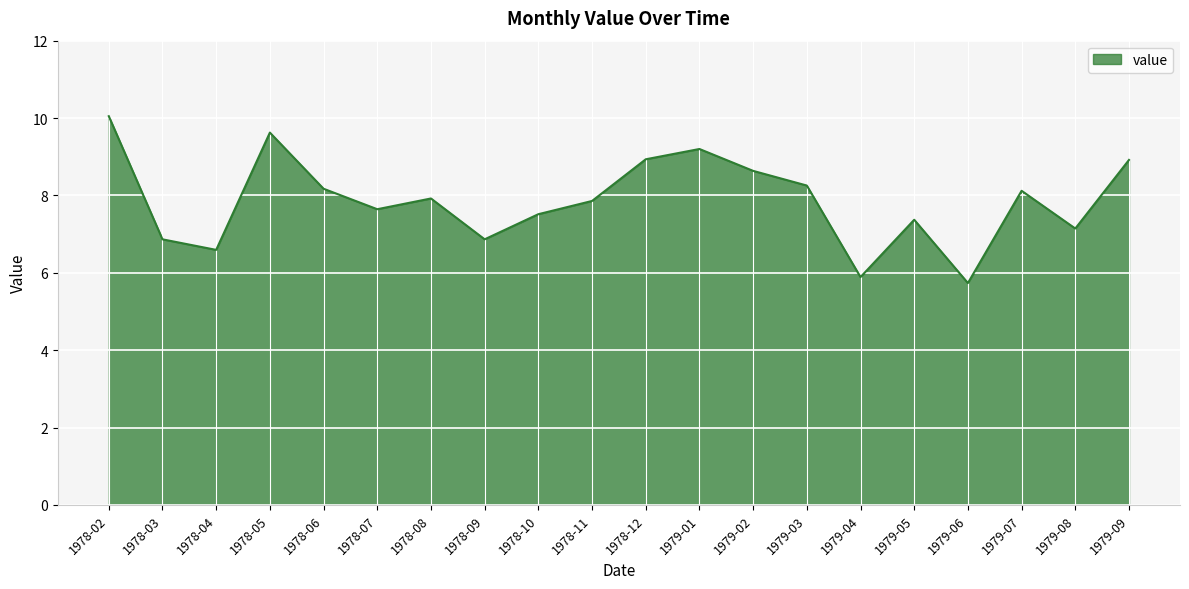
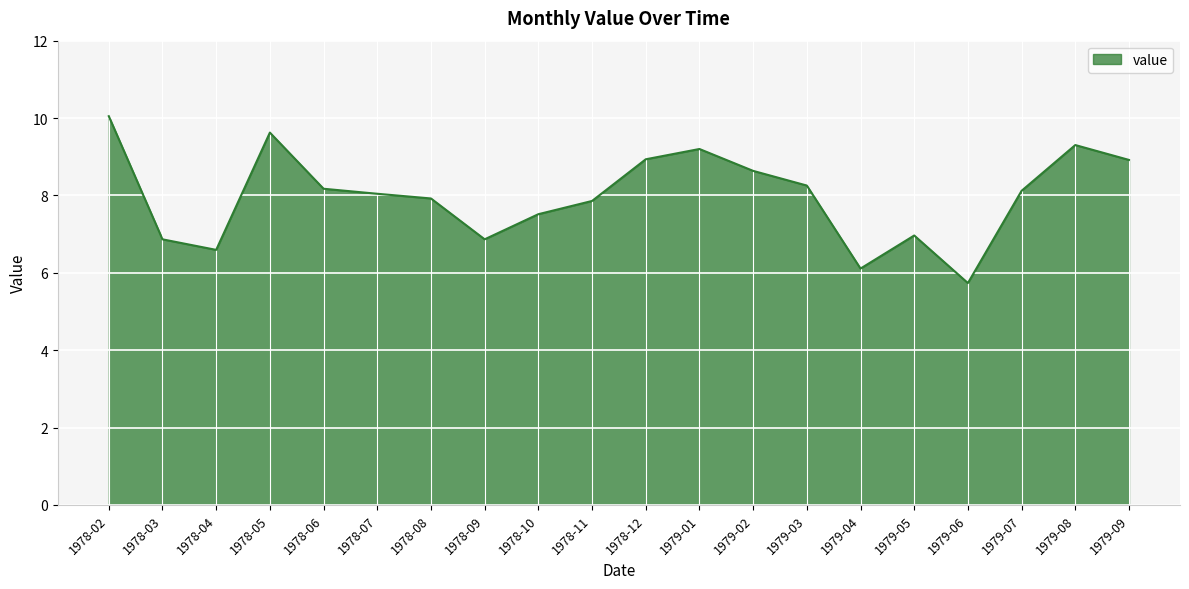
1978-07: 7.6 -> 8.0
1979-04: 5.9 -> 6.1
1979-05: 7.4 -> 7.0
1979-08: 7.1 -> 9.3
